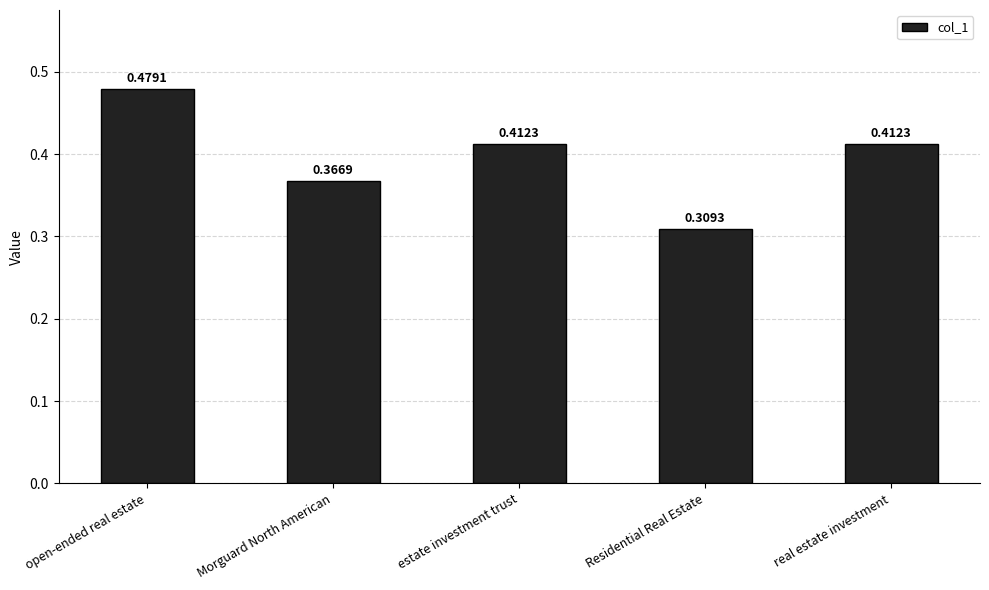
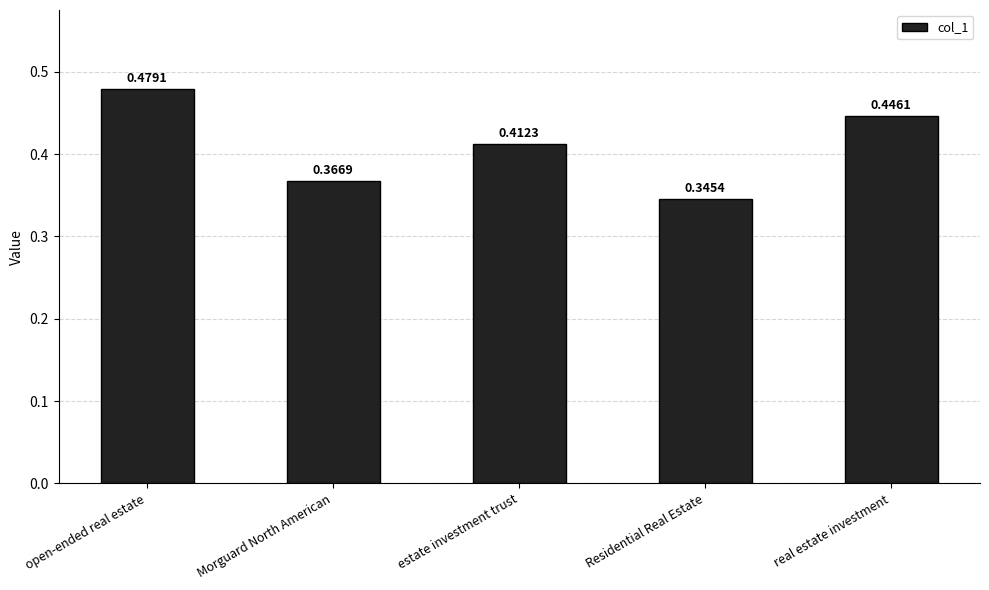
Residential Real Estate: 0.3093 -> 0.3454
real estate investment: 0.4123 -> 0.4461
